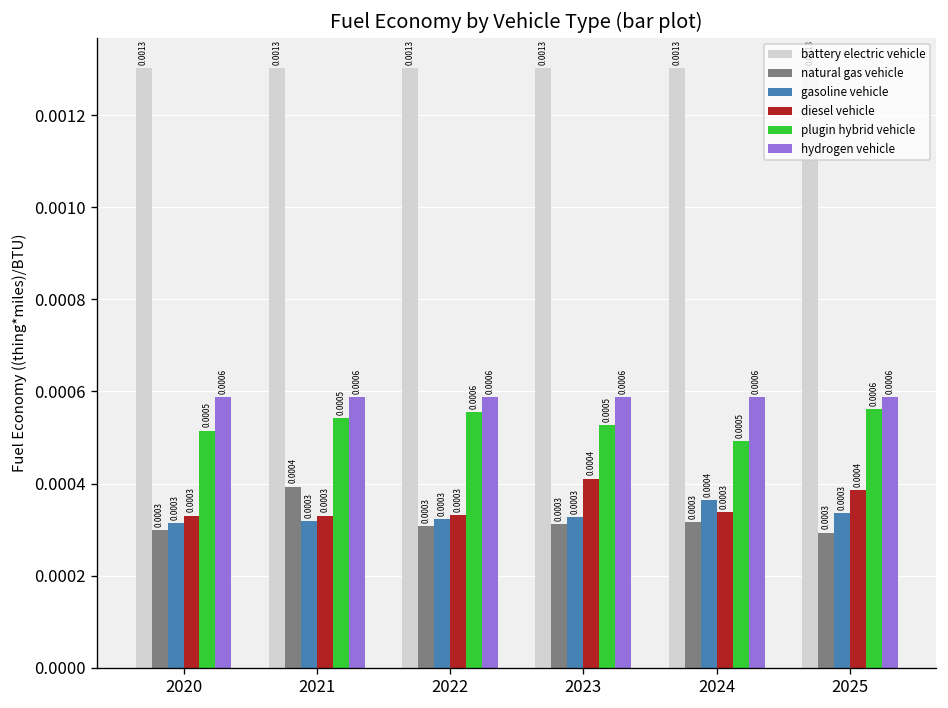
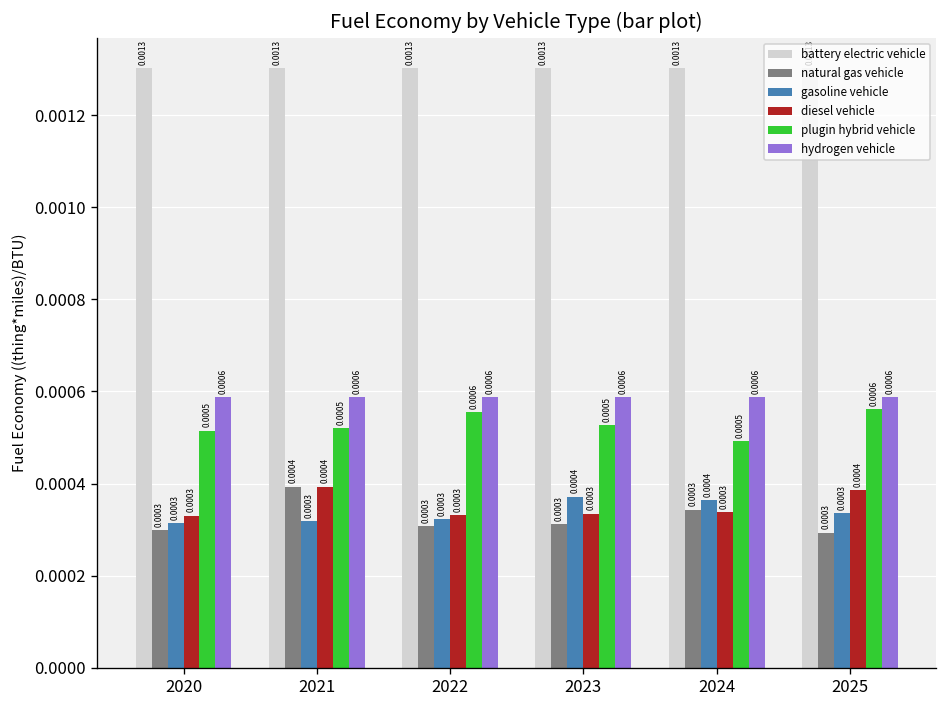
diesel vehicle, 2021: 0.0003 -> 0.0004
plugin hybrid vehicle, 2021: 0.00054 -> 0.00052
gasoline vehicle, 2023: 0.0003 -> 0.0004
diesel vehicle, 2023: 0.0004 -> 0.0003
natural gas vehicle, 2024: 0.00032 -> 0.00034
